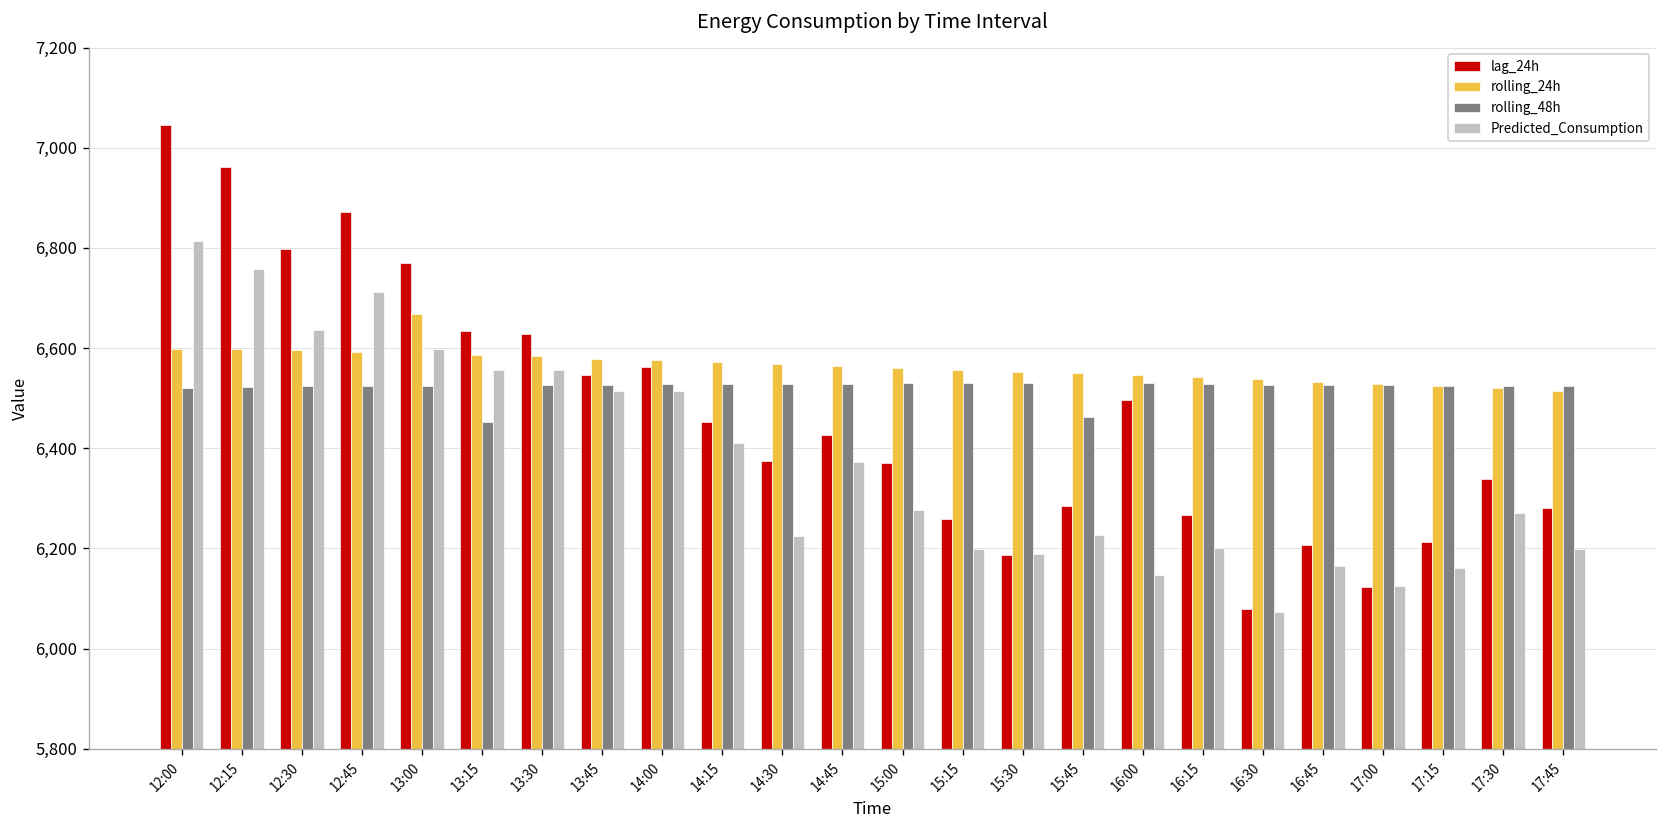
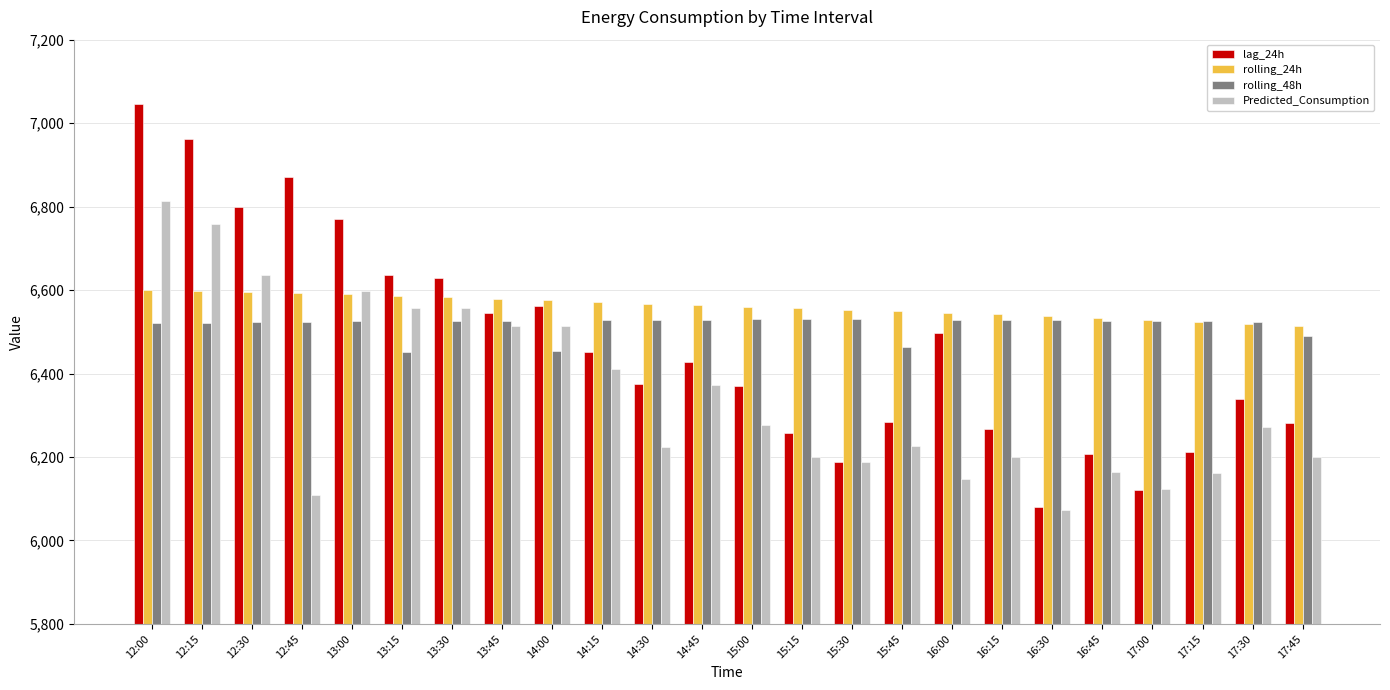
Predicted_Consumption, 12:45: 6,710 -> 6,110
rolling_24h, 13:00: 6,670 -> 6,590
rolling_48h, 14:00: 6,530 -> 6,450
rolling_48h, 17:45: 6,520 -> 6,490
